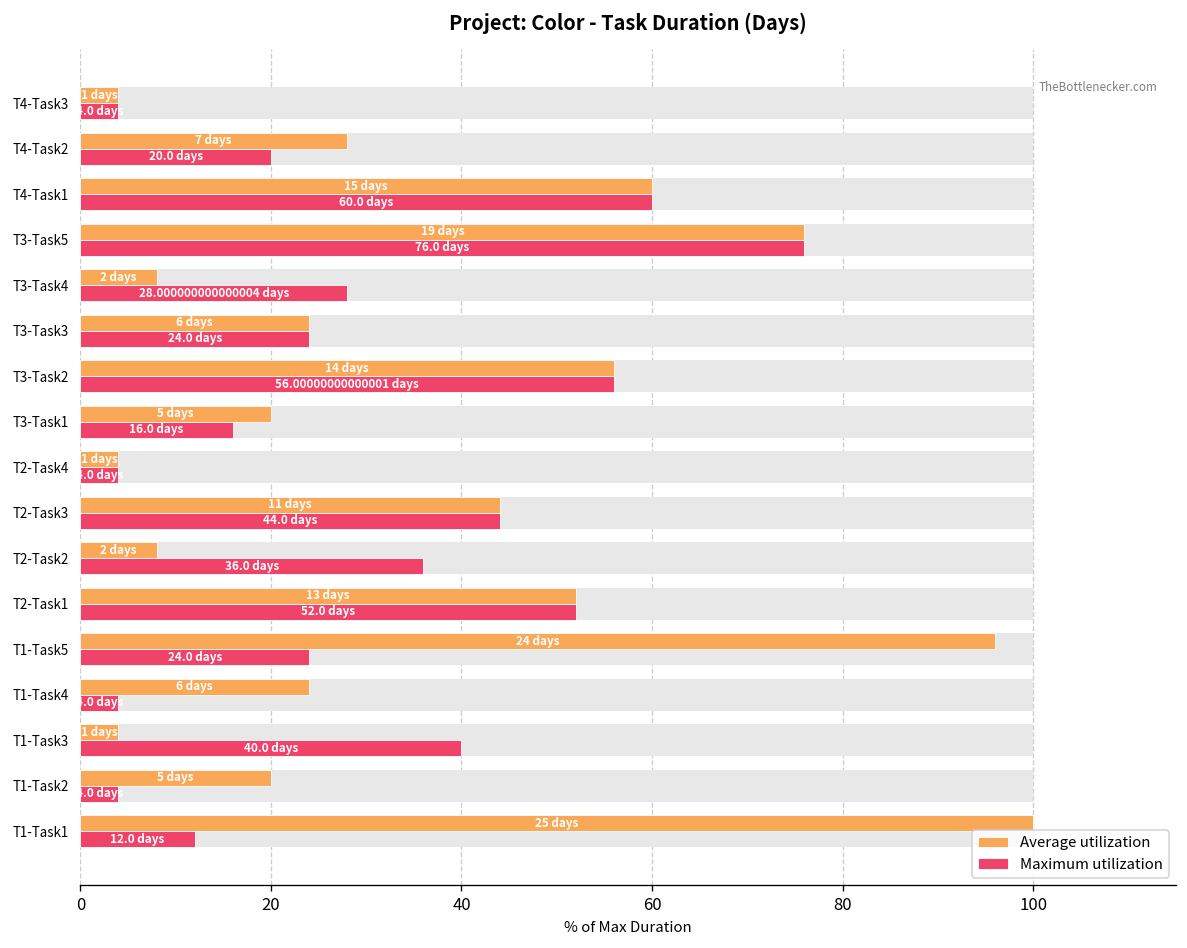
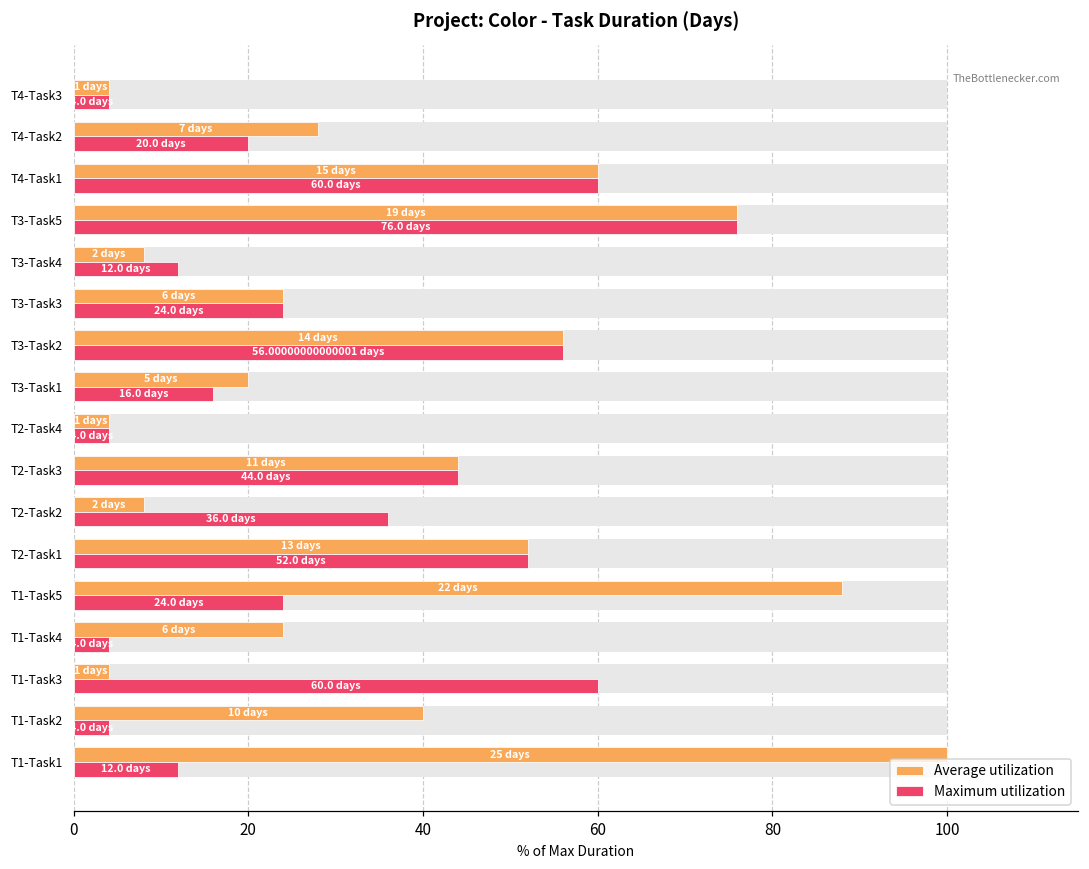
Maximum utilization, T3-Task4: 28.000000000000004 -> 12.0
Average utilization, T1-Task5: 24 -> 22
Maximum utilization, T1-Task3: 40.0 -> 60.0
Average utilization, T1-Task2: 5 -> 10
